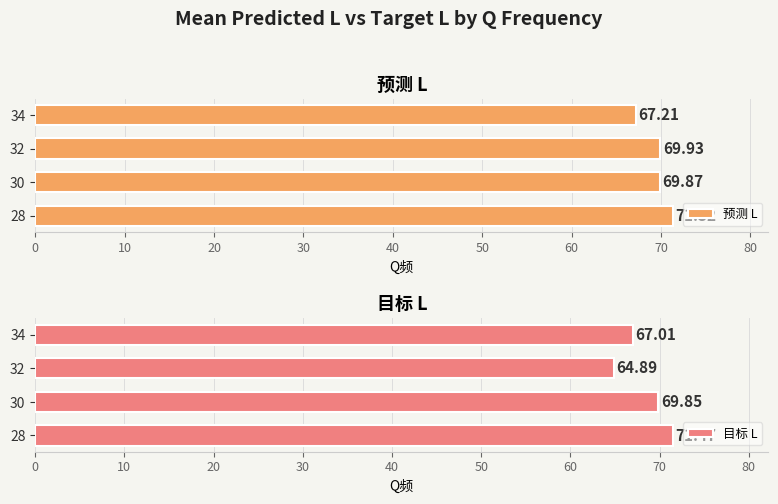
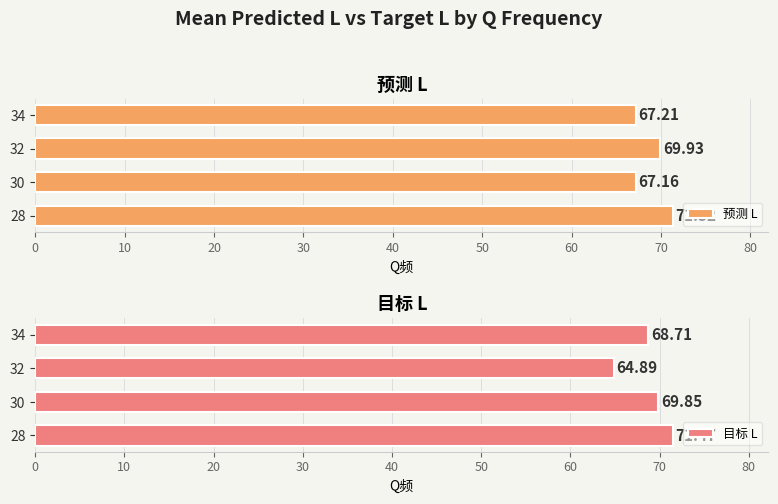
预测 L, 30: 69.87 -> 67.16
目标 L, 34: 67.01 -> 68.71
